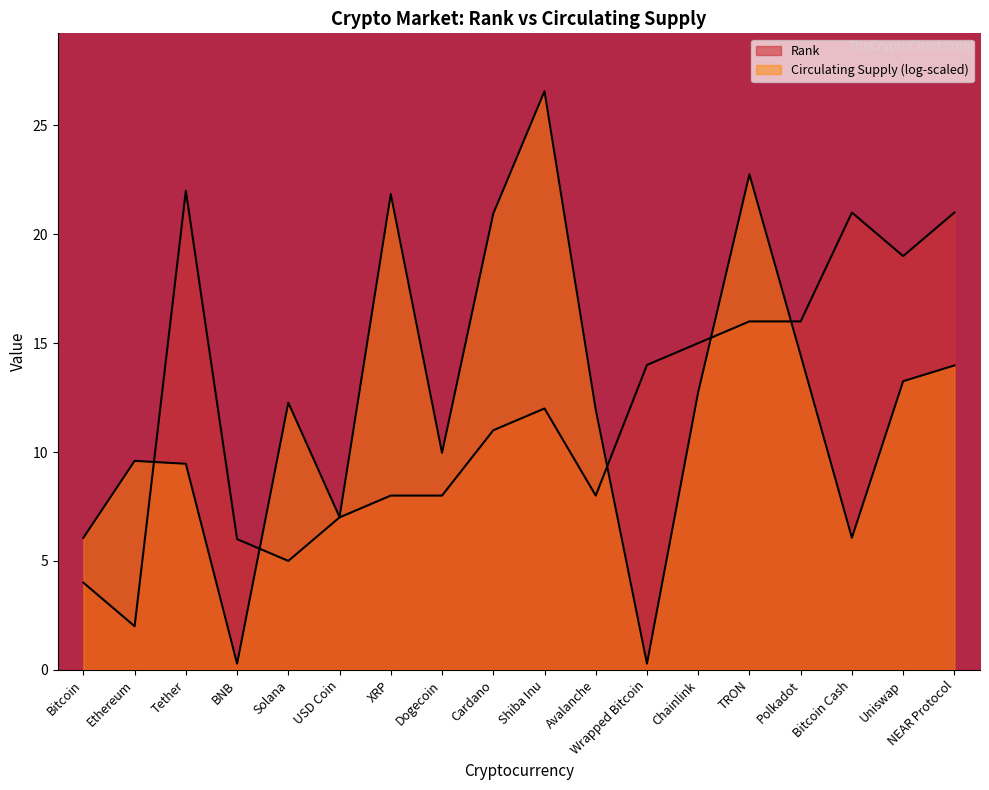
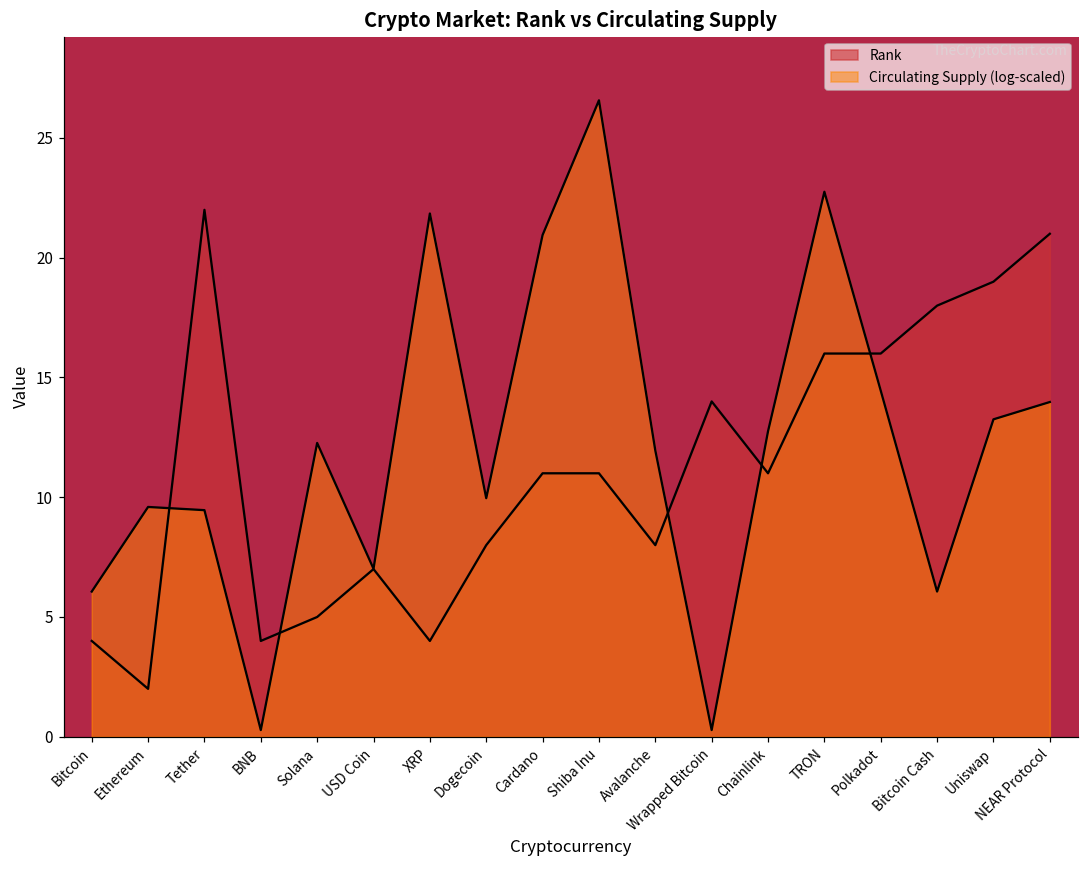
Rank, BNB: 6 -> 4
Rank, XRP: 8 -> 4
Rank, Shiba Inu: 12 -> 11
Rank, Chainlink: 15 -> 11
Rank, Bitcoin Cash: 21 -> 18
